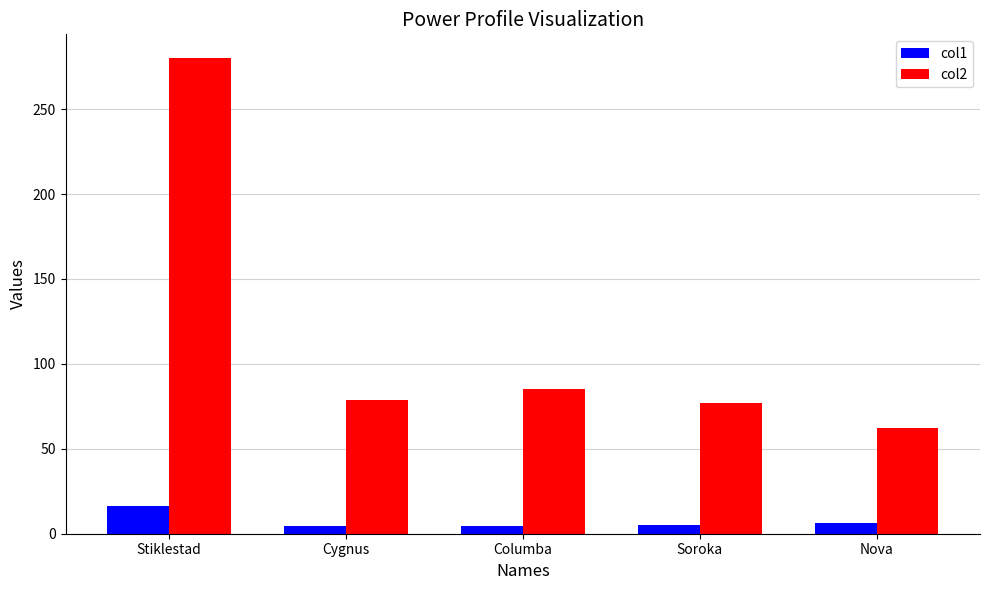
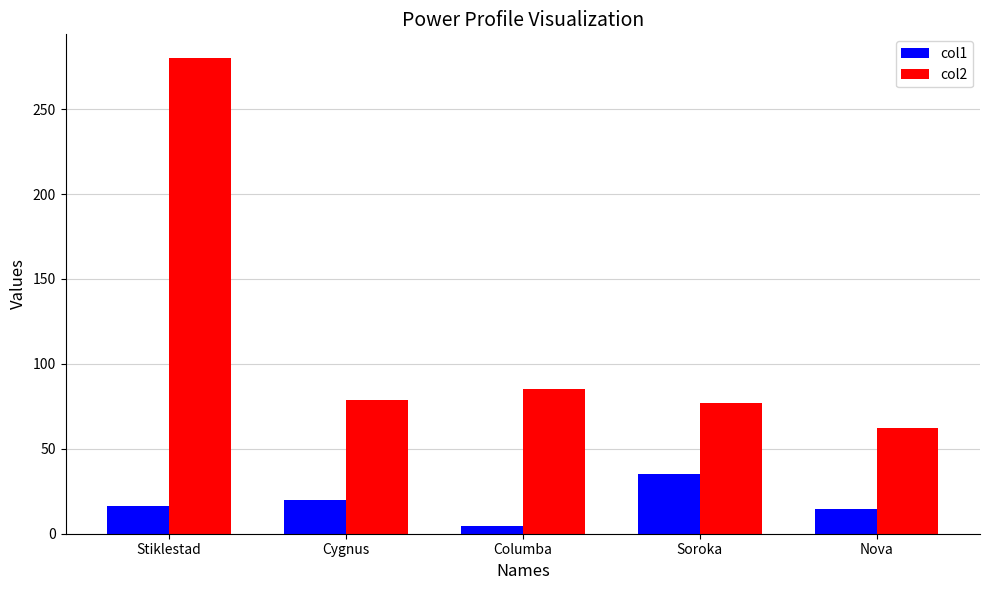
col1, Cygnus: 5 -> 20
col1, Soroka: 5 -> 35
col1, Nova: 7 -> 15
